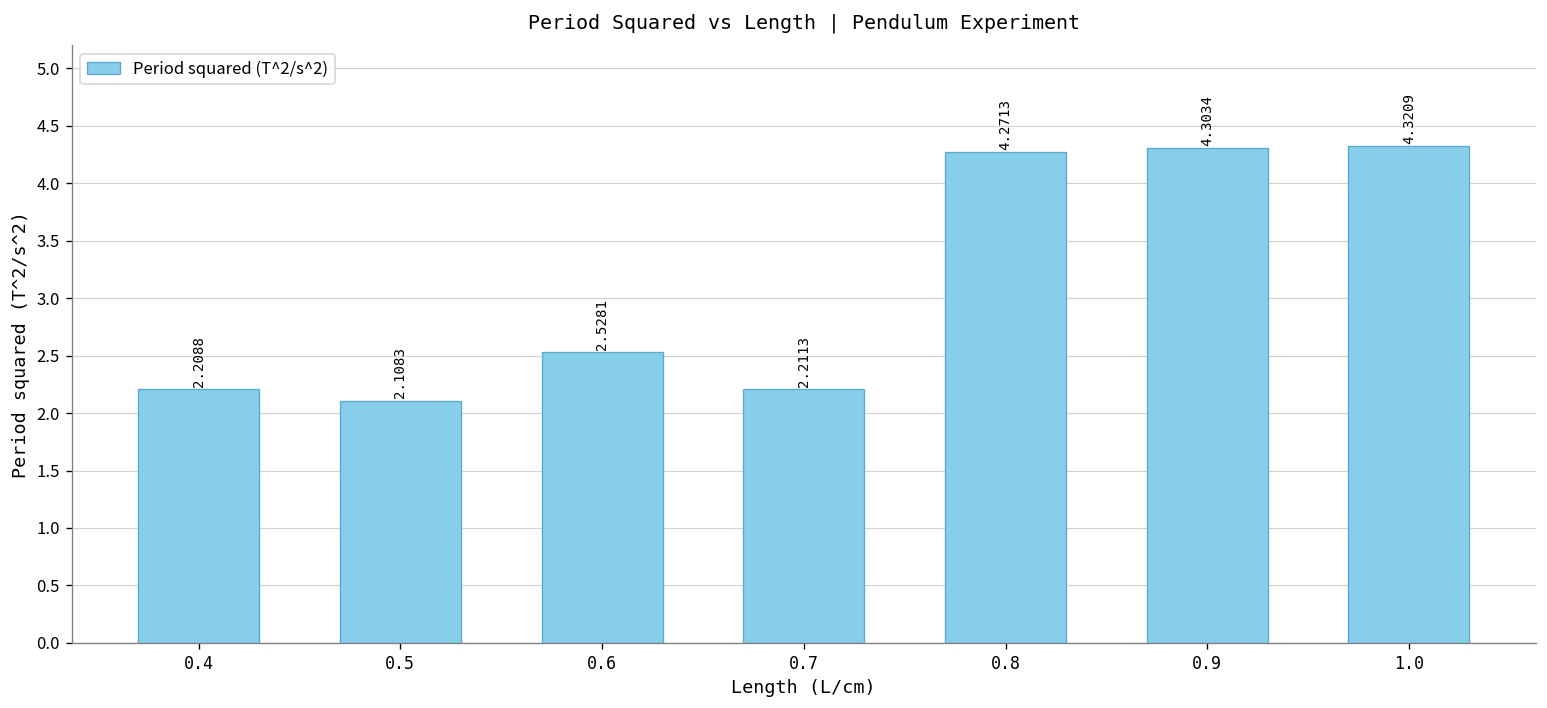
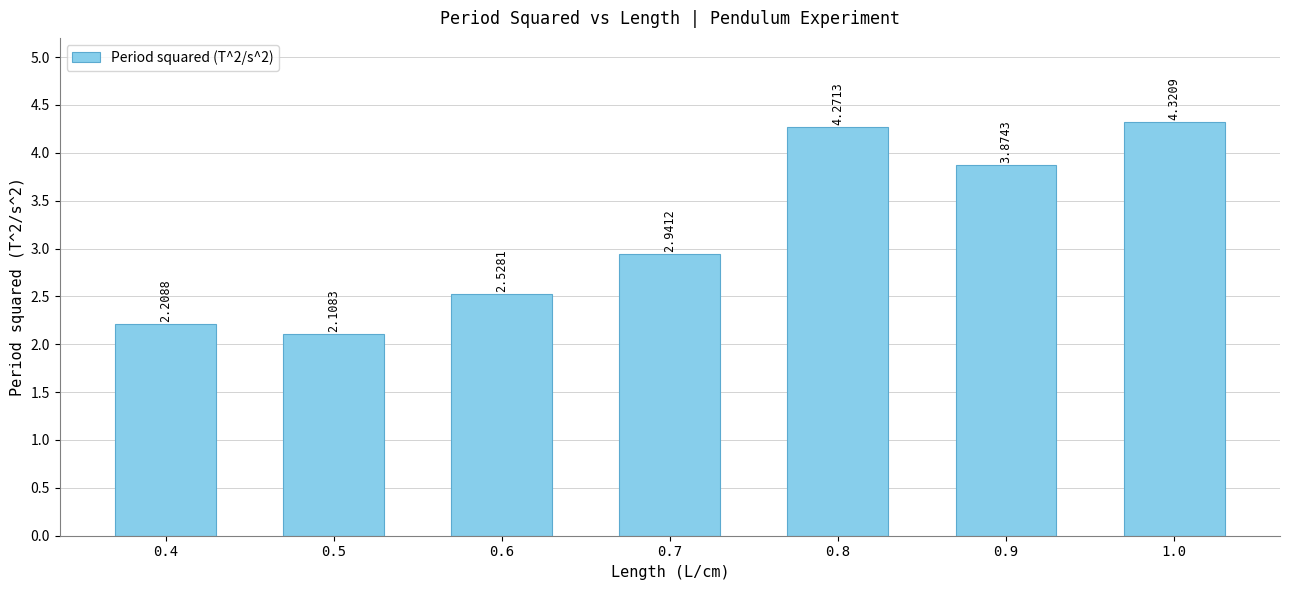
0.7: 2.2113 -> 2.9412
0.9: 4.3034 -> 3.8743
